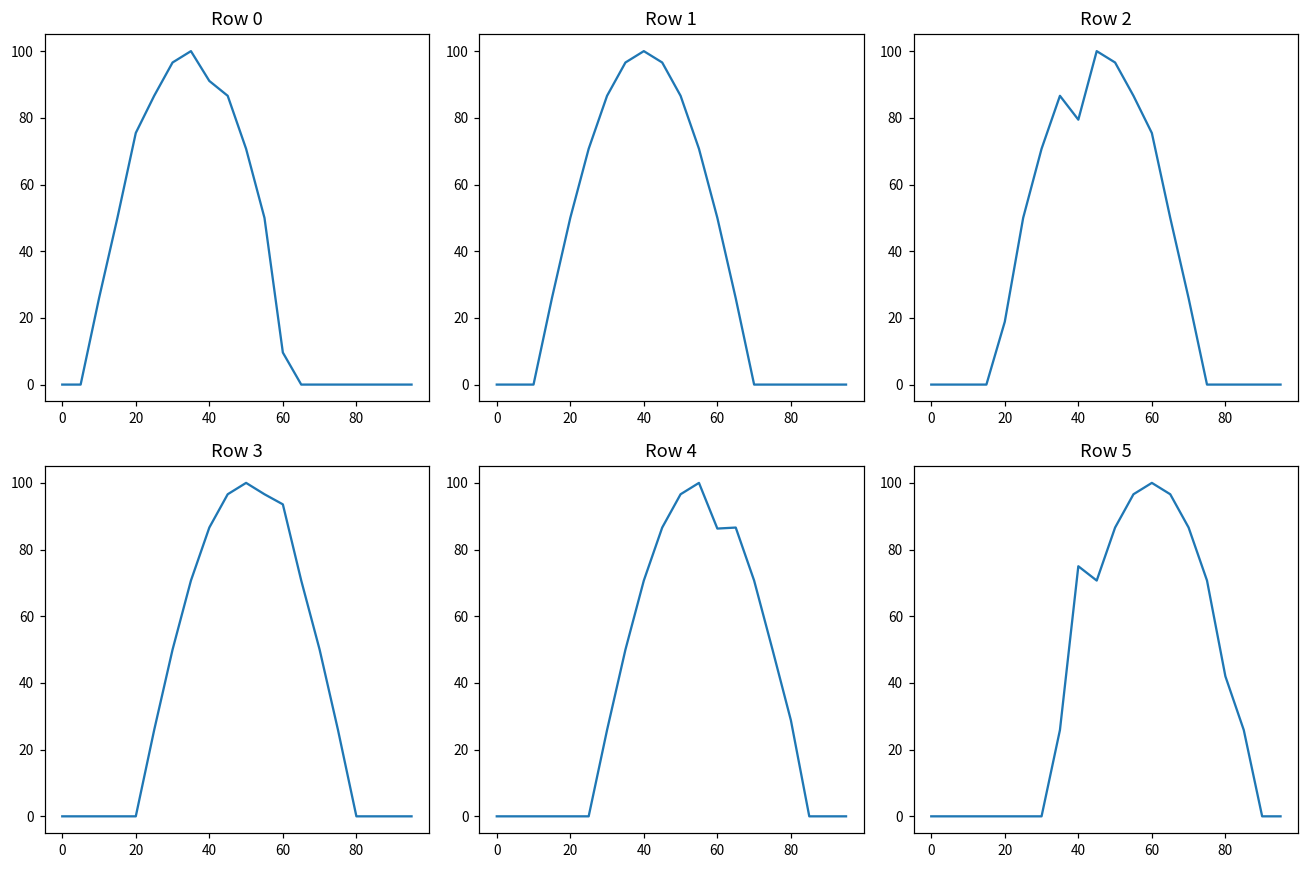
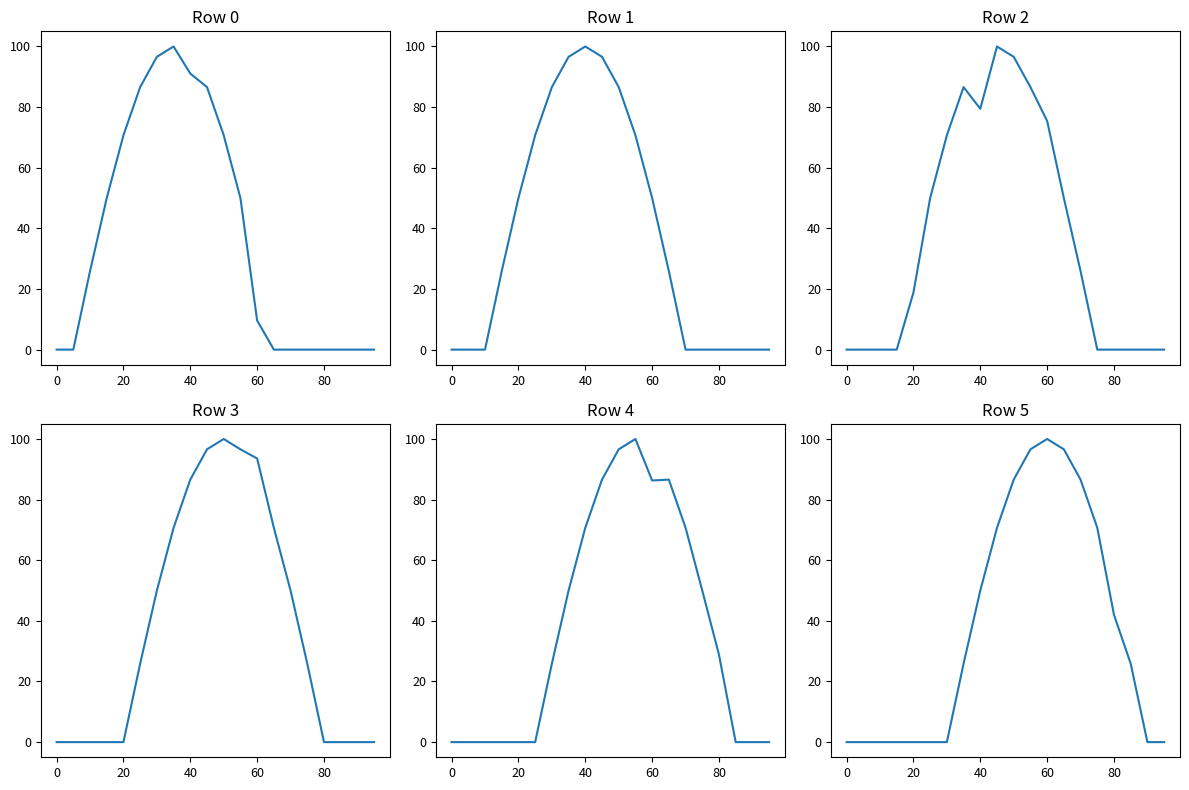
Row 0, 20: 75 -> 71
Row 5, 40: 75 -> 50
